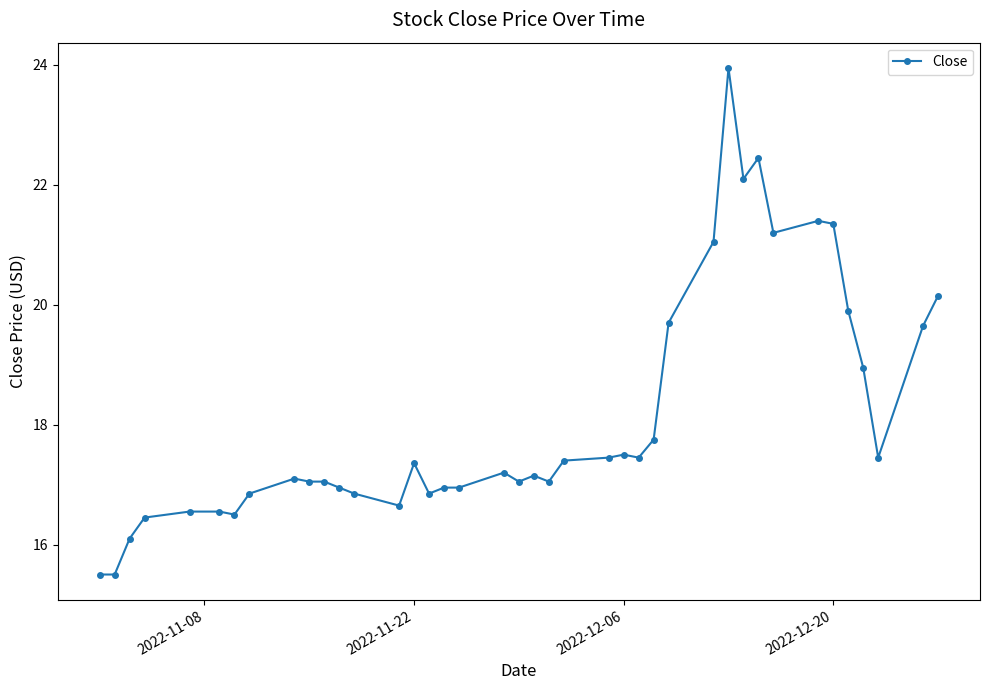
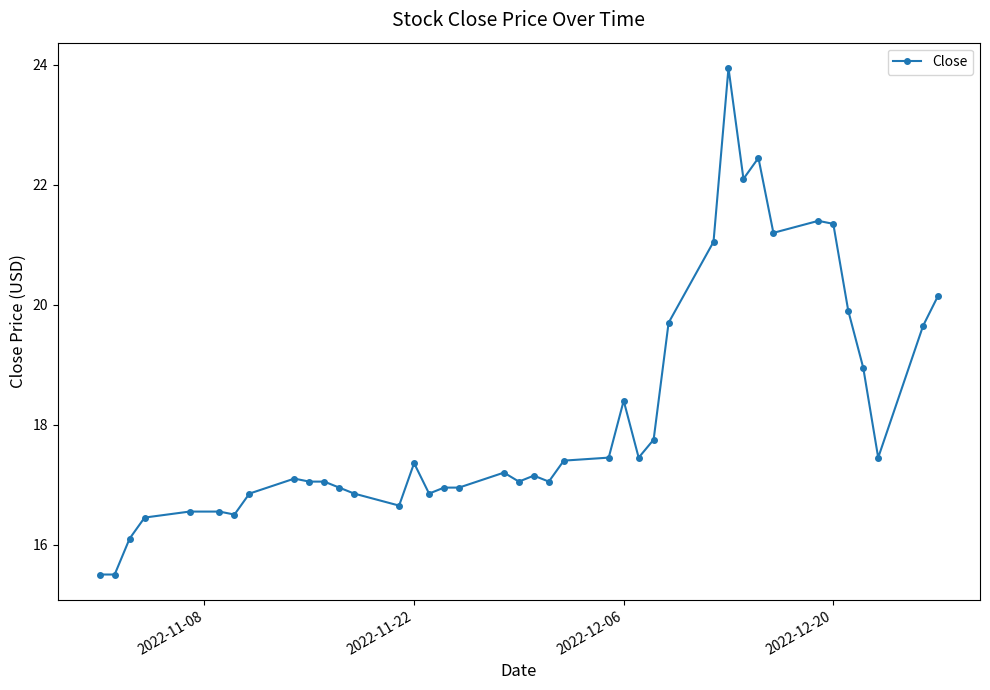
2022-12-06: 17.5 -> 18.4
